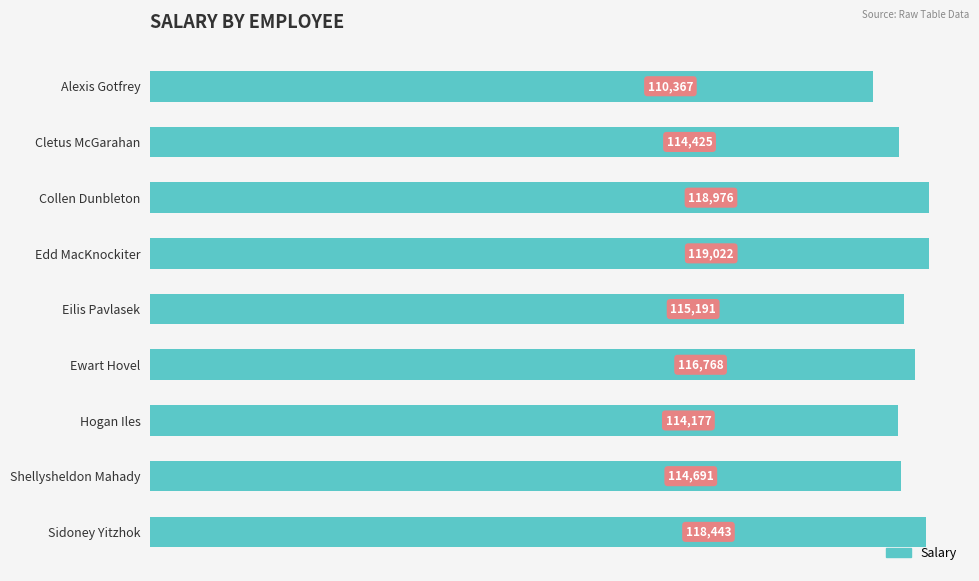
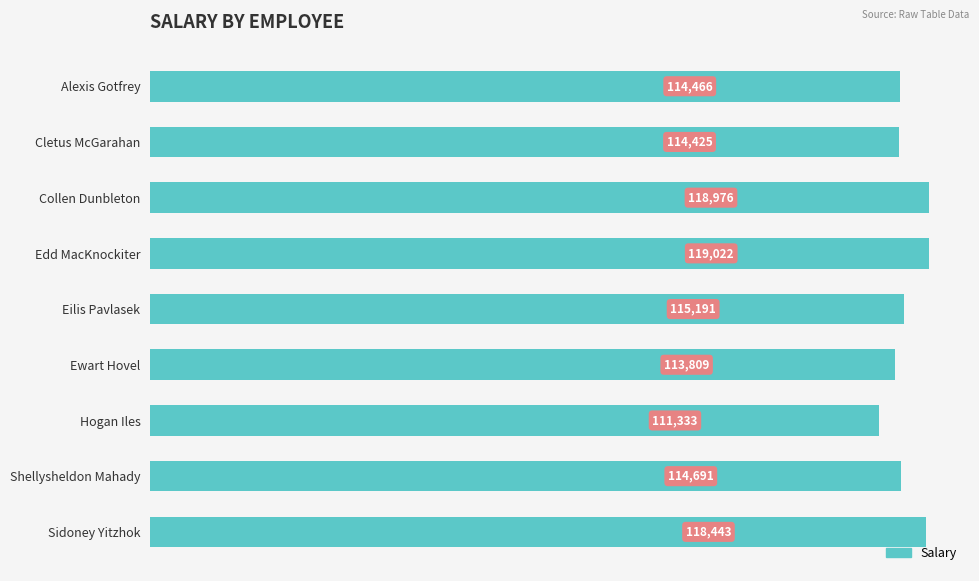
Alexis Gotfrey: 110,367 -> 114,466
Ewart Hovel: 116,768 -> 113,809
Hogan Iles: 114,177 -> 111,333
